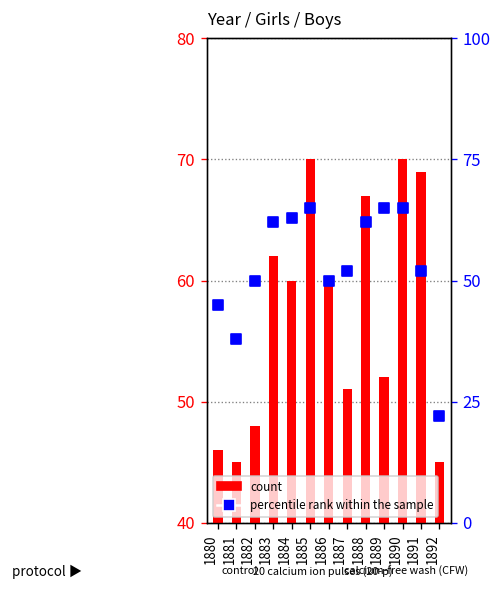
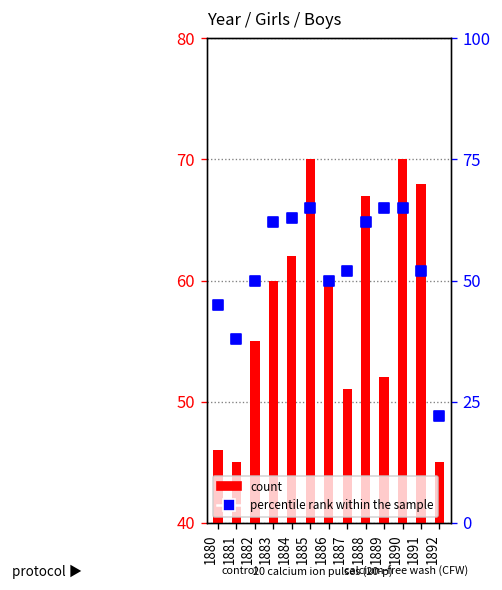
count, 1882: 48 -> 55
count, 1883: 62 -> 60
count, 1884: 60 -> 62
count, 1891: 69 -> 68
